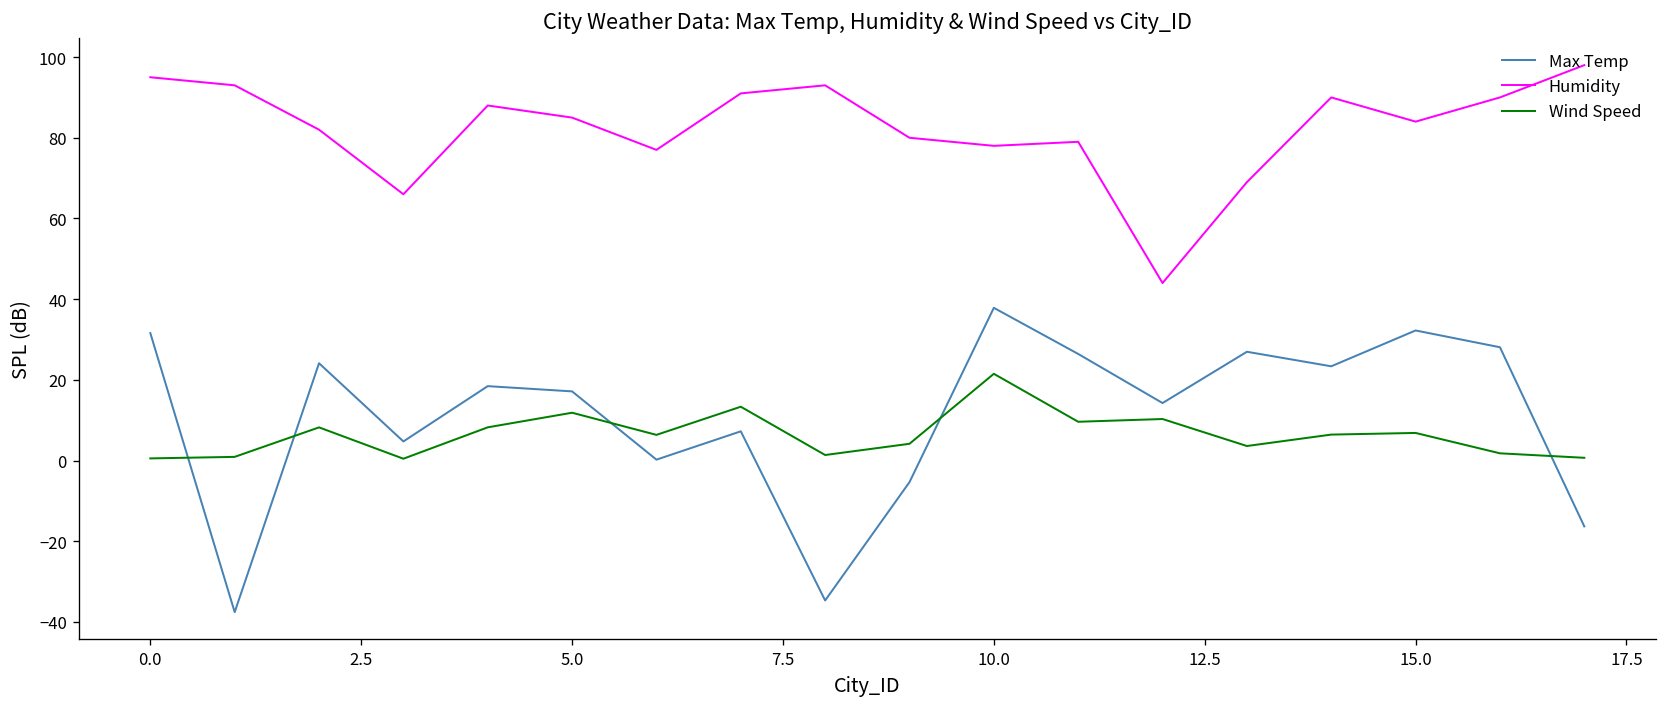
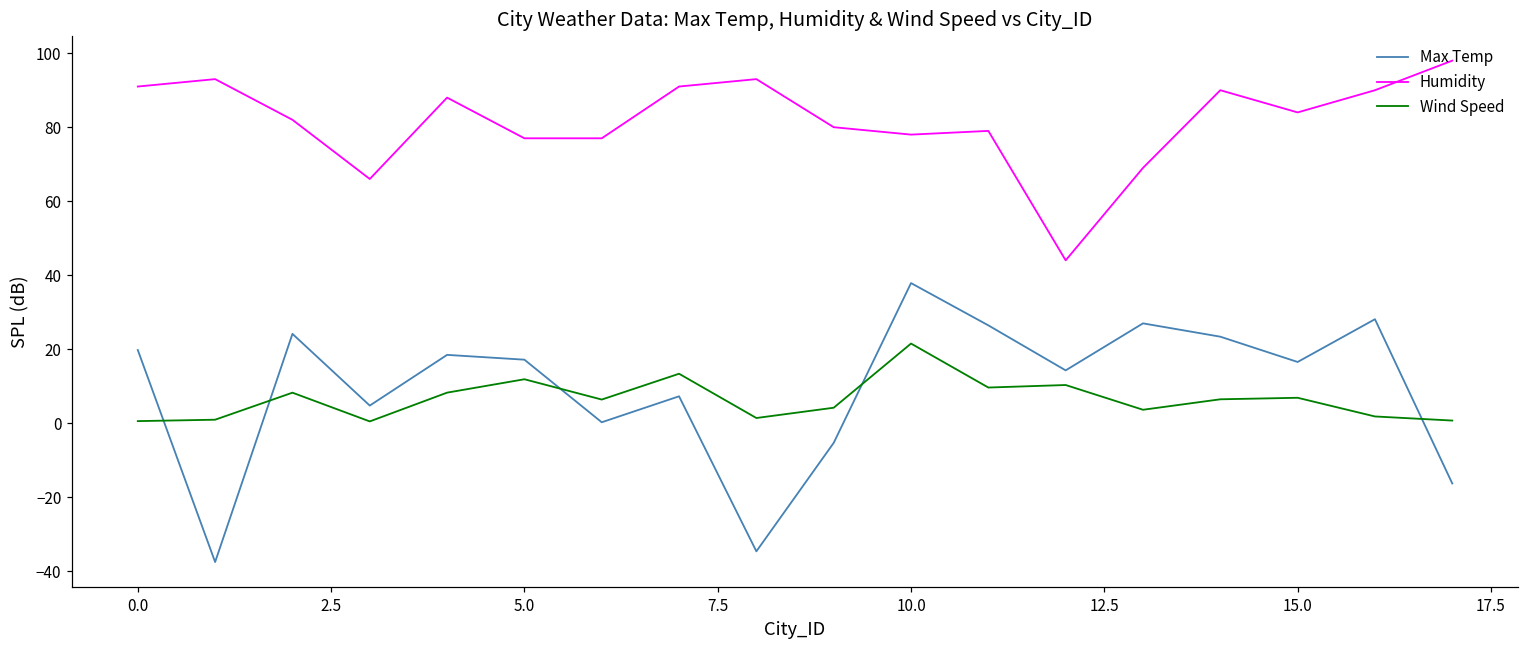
Max Temp, 0.0: 32 -> 20
Humidity, 0.0: 95 -> 91
Humidity, 5.0: 85 -> 77
Max Temp, 15.0: 32 -> 17
